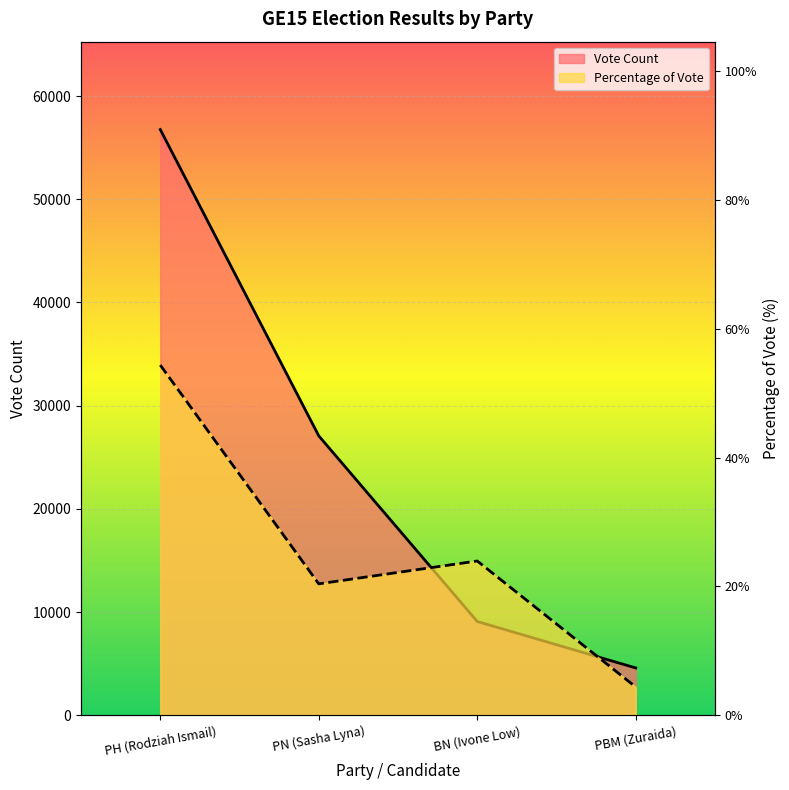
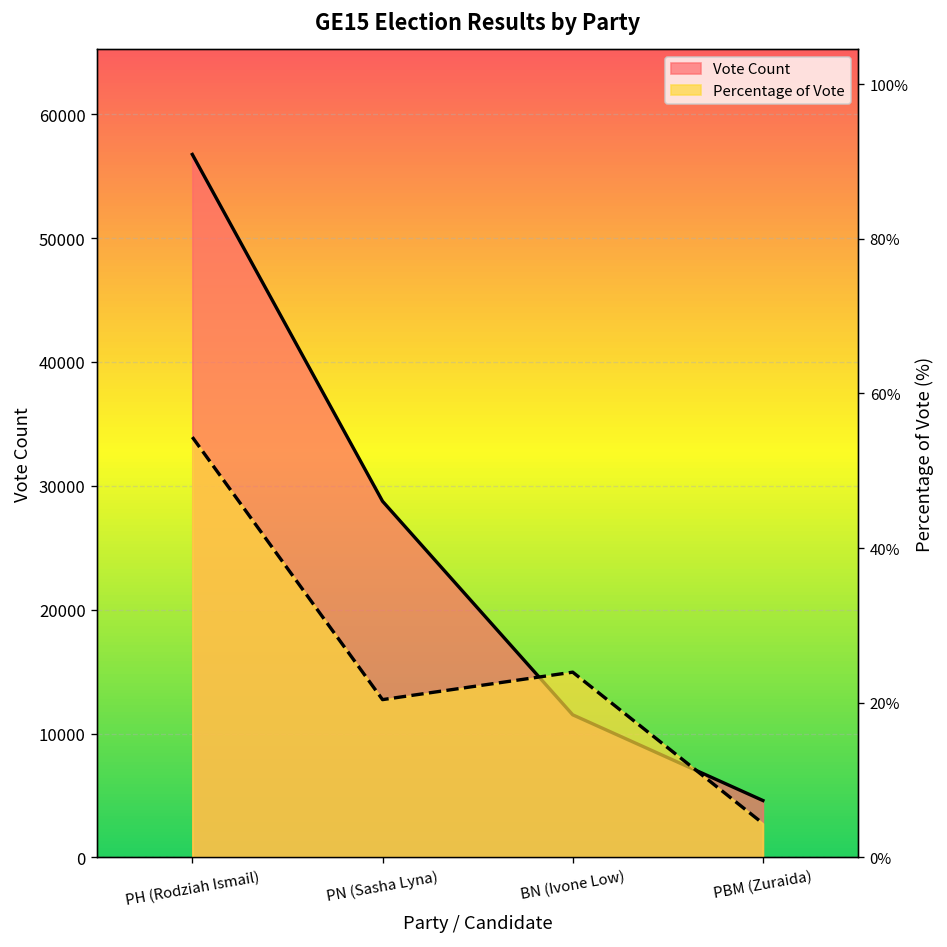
Vote Count, PN (Sasha Lyna): 27100 -> 28800
Vote Count, BN (Ivone Low): 9100 -> 11500
